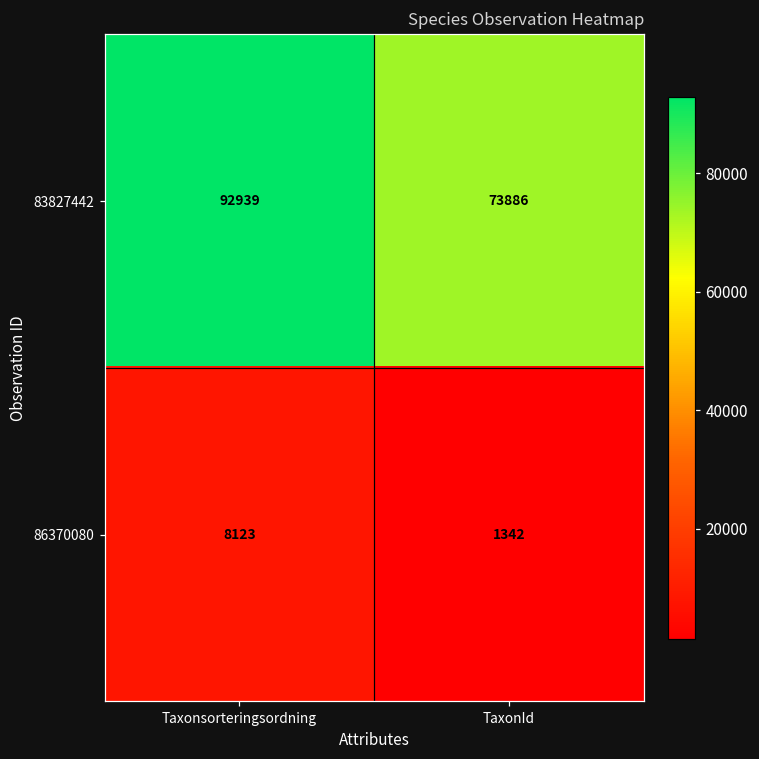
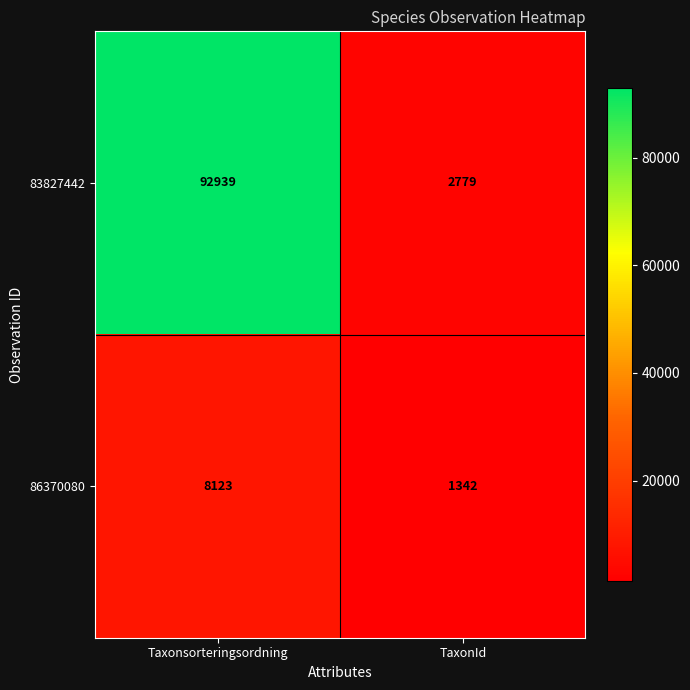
83827442, TaxonId: 73886 -> 2779
